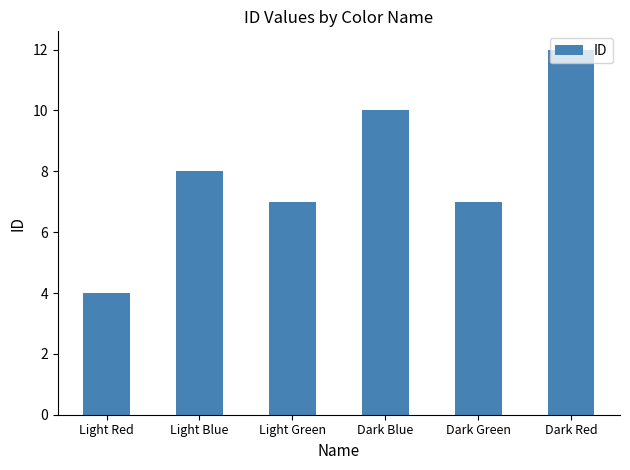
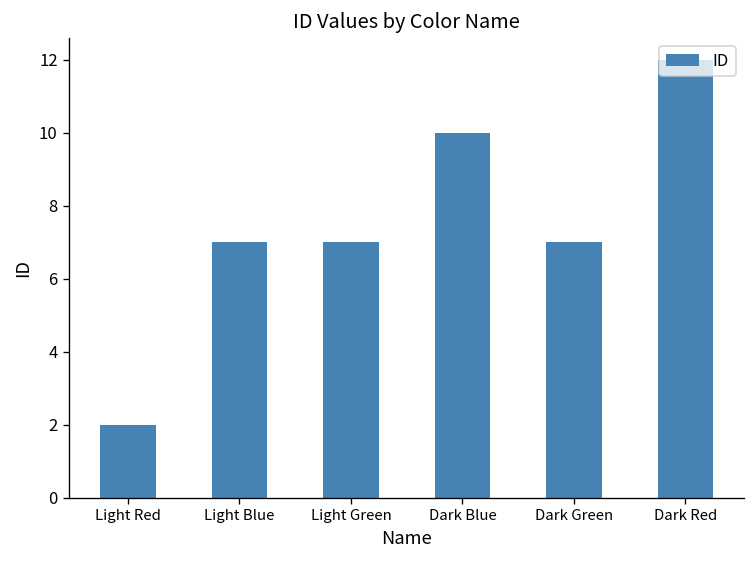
Light Red: 4 -> 2
Light Blue: 8 -> 7
